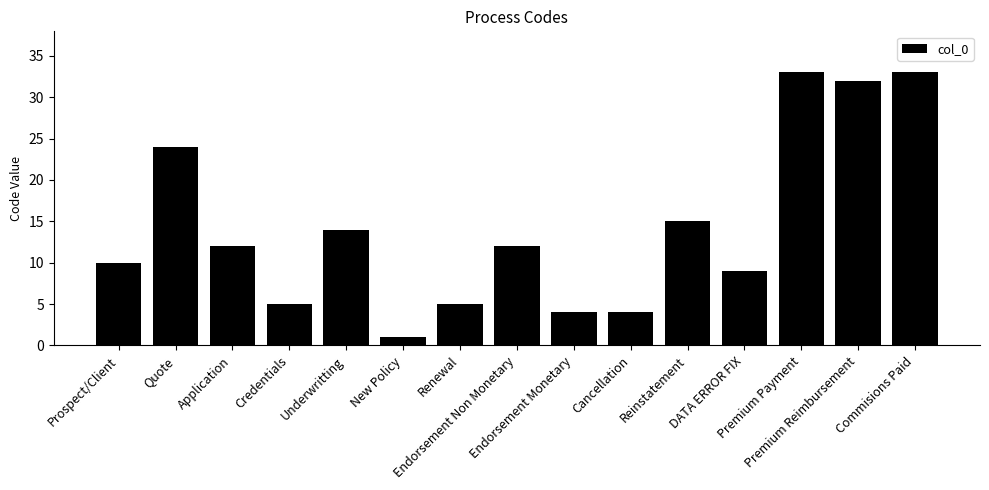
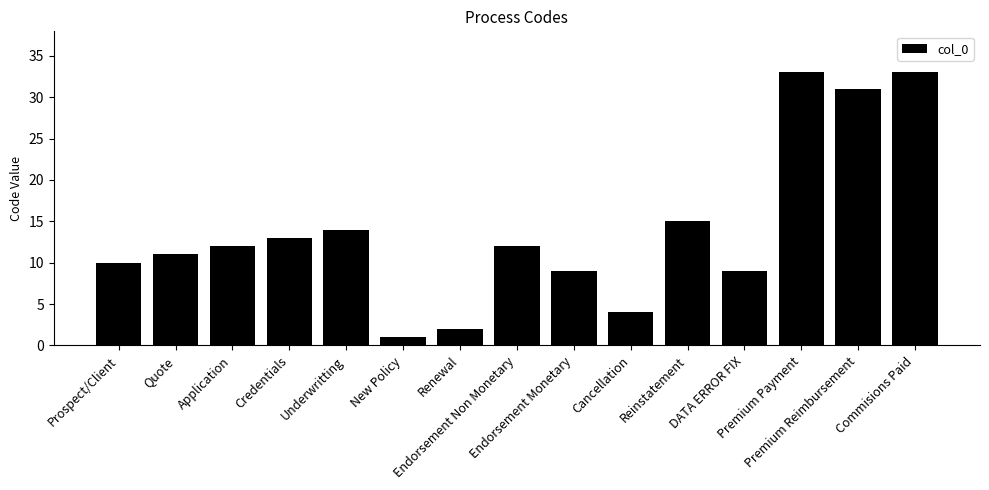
Quote: 24 -> 11
Credentials: 5 -> 13
Renewal: 5 -> 2
Endorsement Monetary: 4 -> 9
Premium Reimbursement: 32 -> 31
